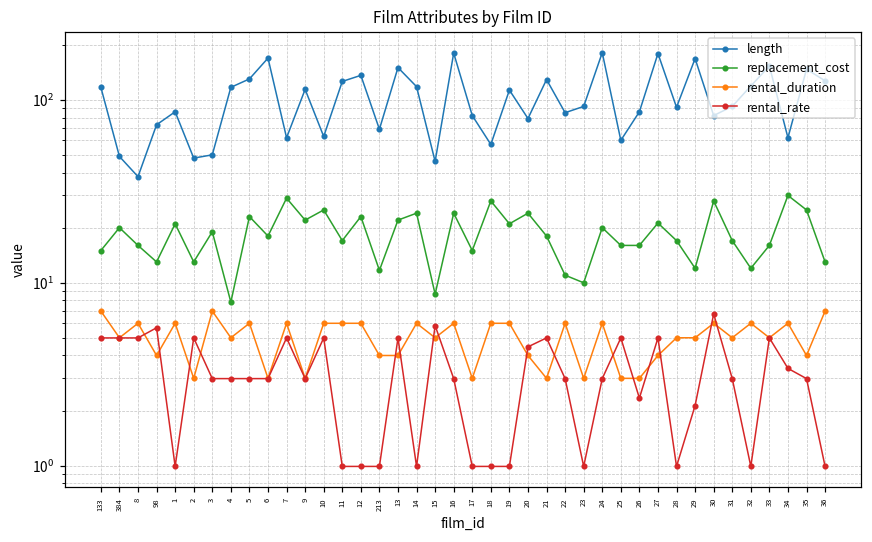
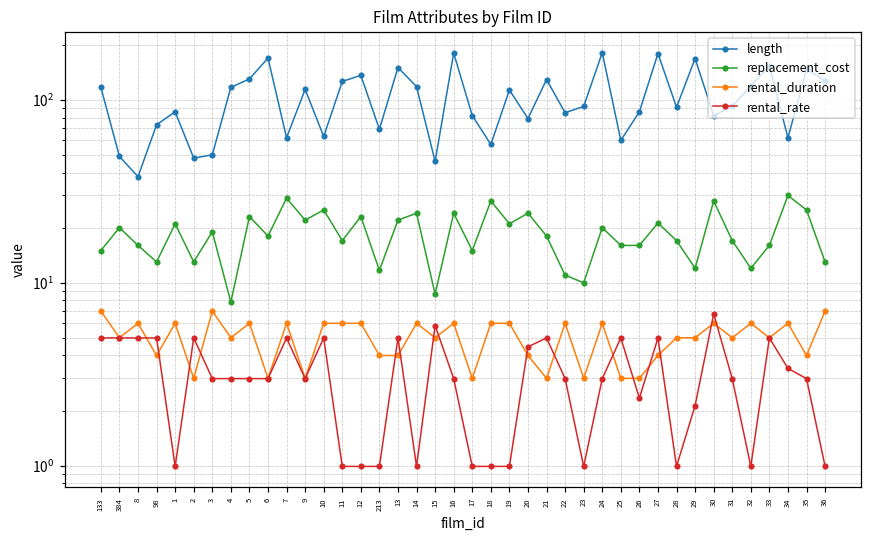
rental_rate, 98: 5.7 -> 5.0
